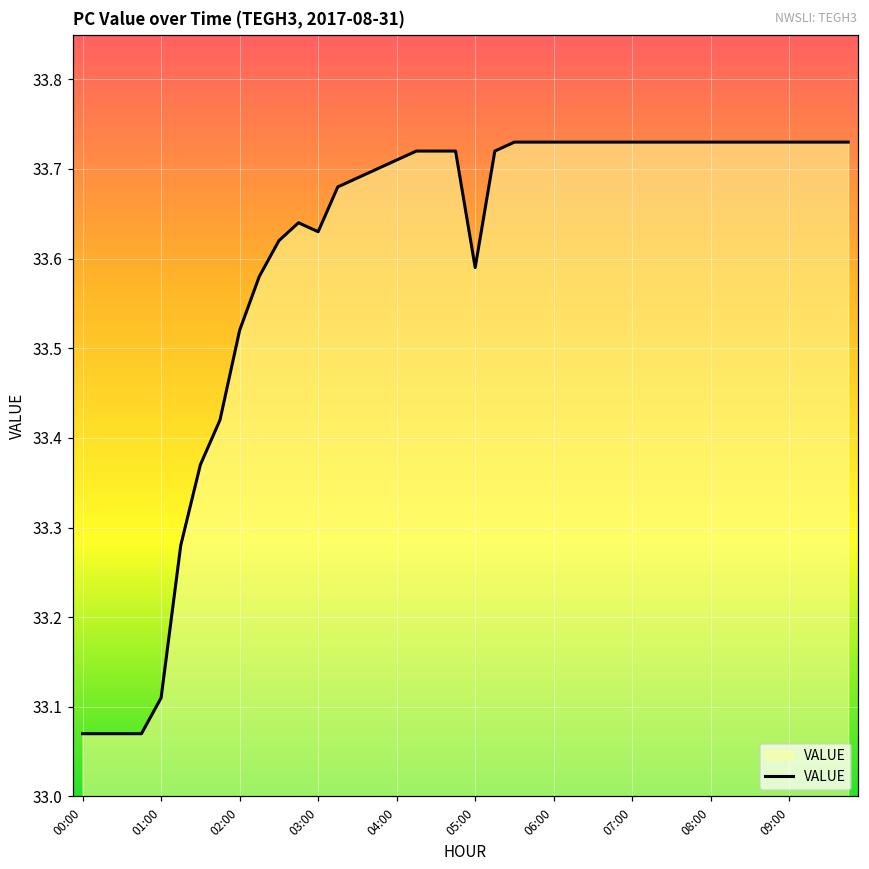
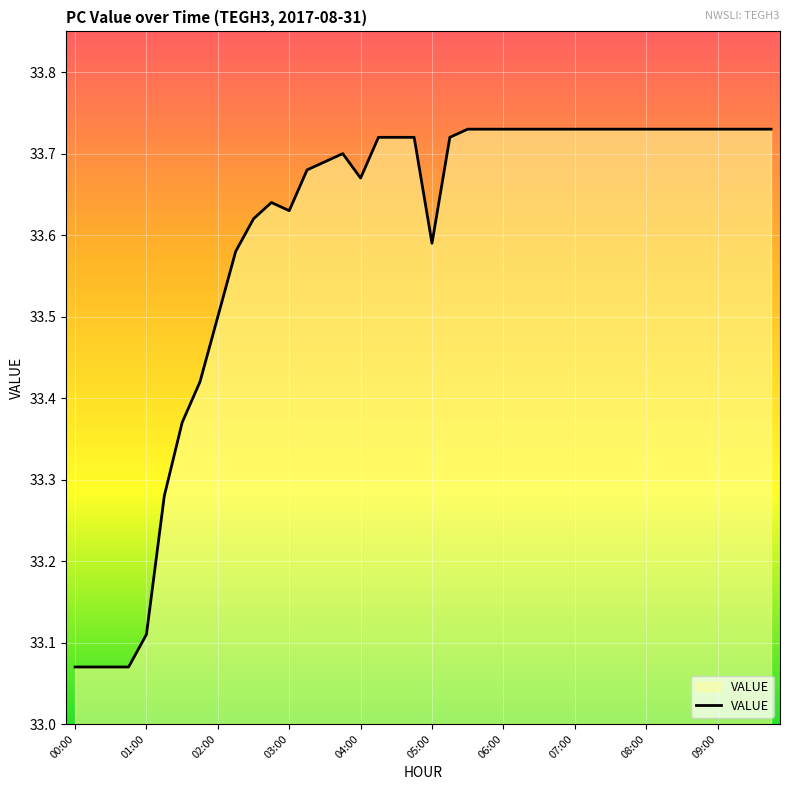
02:00: 33.52 -> 33.50
04:00: 33.71 -> 33.67
